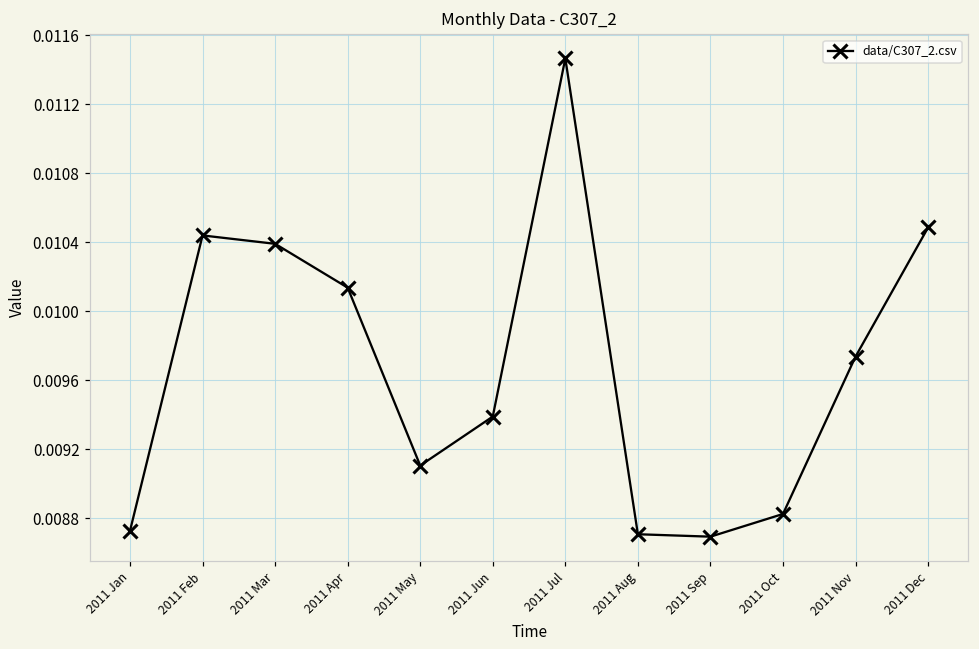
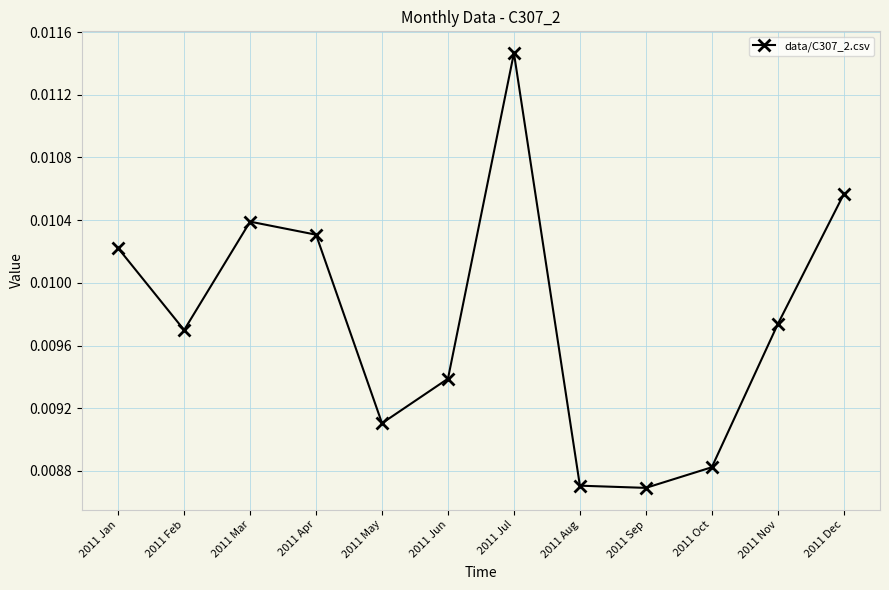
2011 Jan: 0.00873 -> 0.01022
2011 Feb: 0.01044 -> 0.00970
2011 Apr: 0.01014 -> 0.01031
2011 Dec: 0.01048 -> 0.01057
